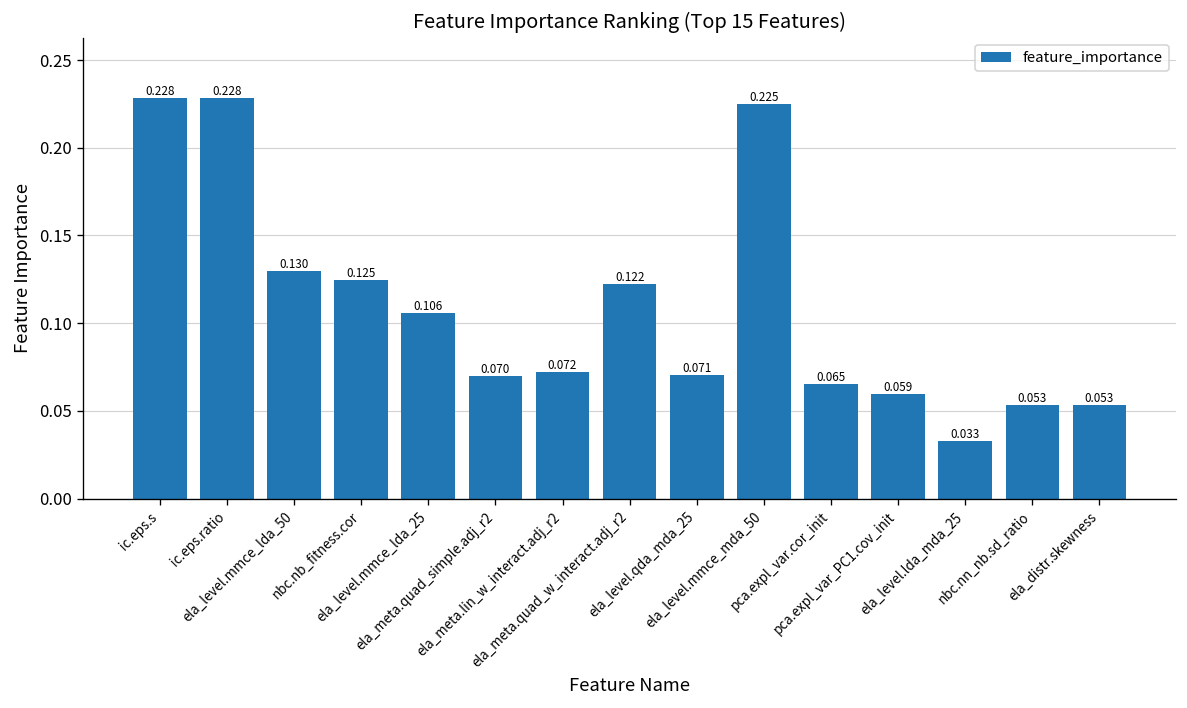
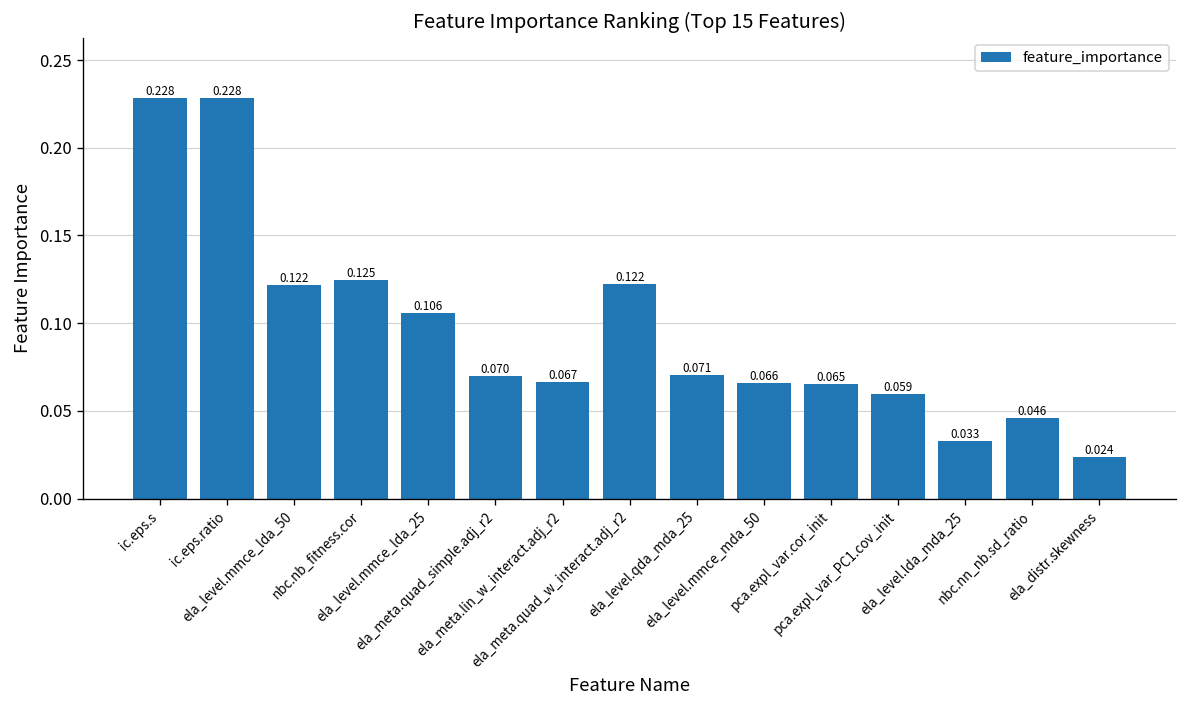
ela_level.mmce_lda_50: 0.130 -> 0.122
ela_meta.lin_w_interact.adj_r2: 0.072 -> 0.067
ela_level.mmce_mda_50: 0.225 -> 0.066
nbc.nn_nb.sd_ratio: 0.053 -> 0.046
ela_distr.skewness: 0.053 -> 0.024
